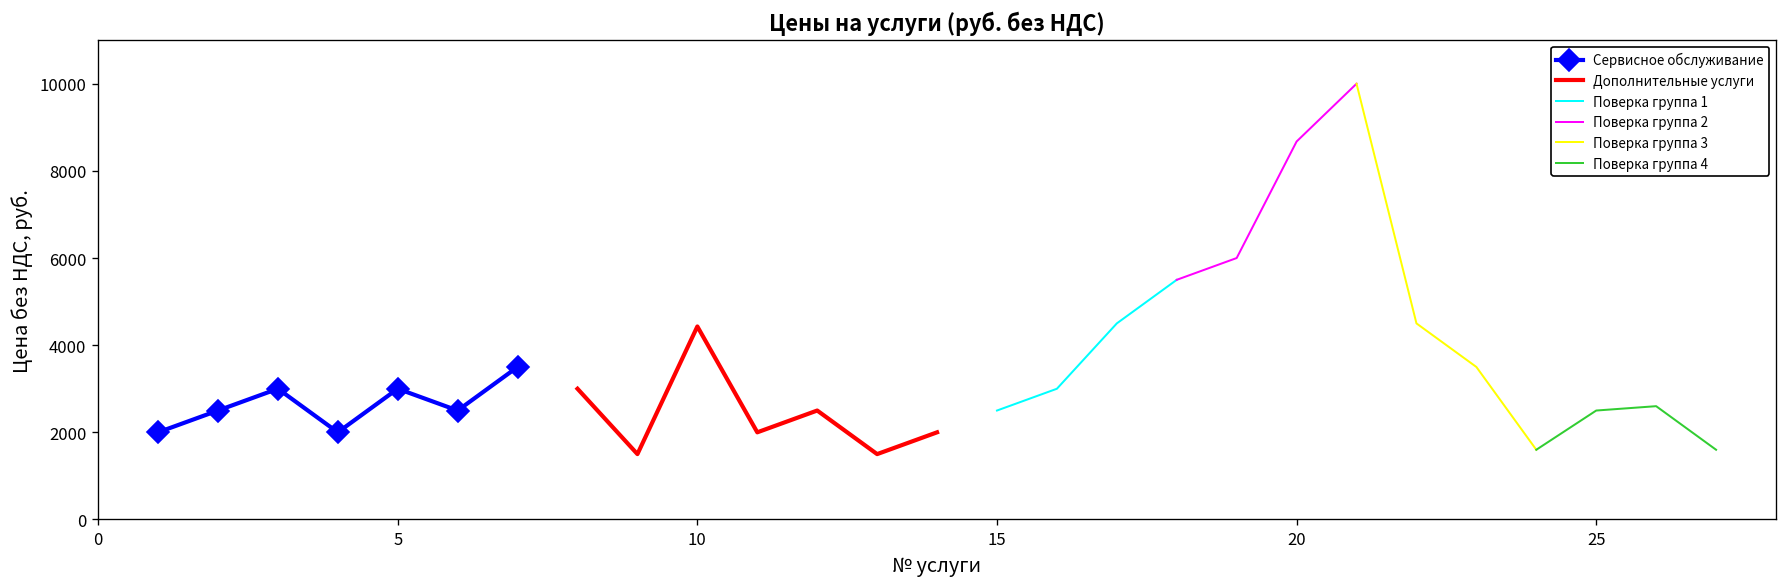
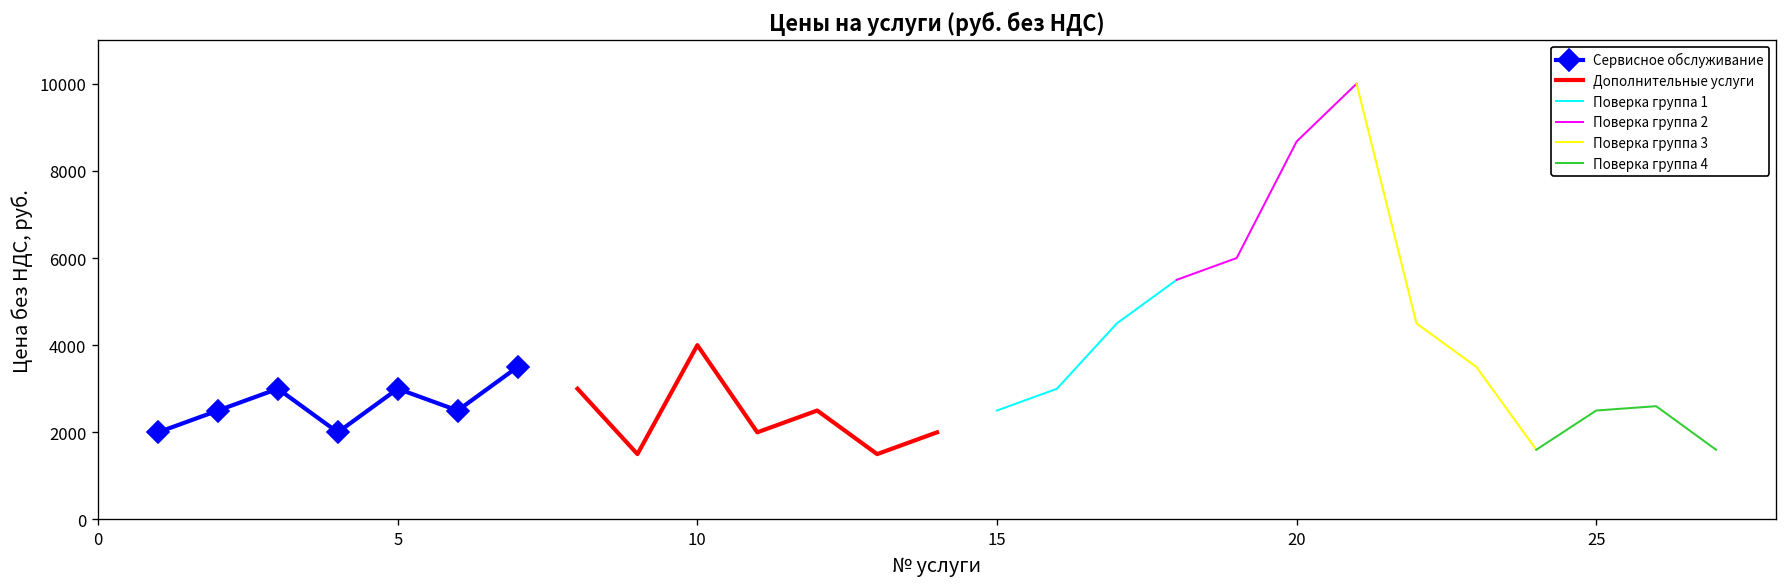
Дополнительные услуги, 10: 4400 -> 4000
